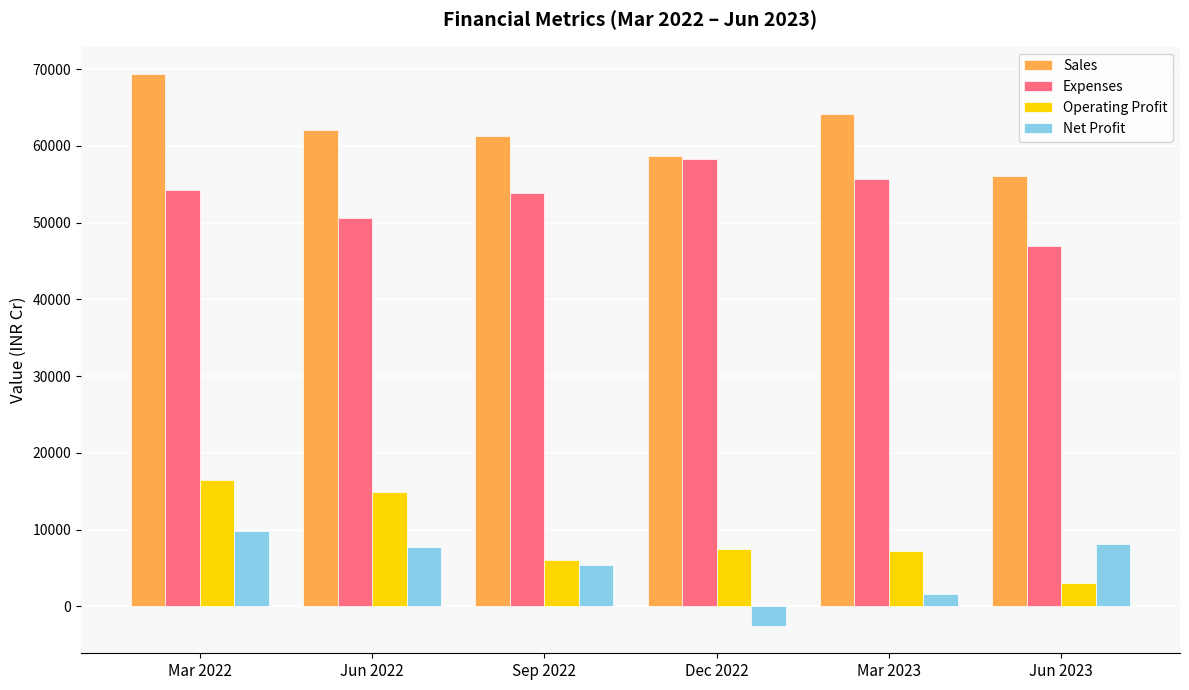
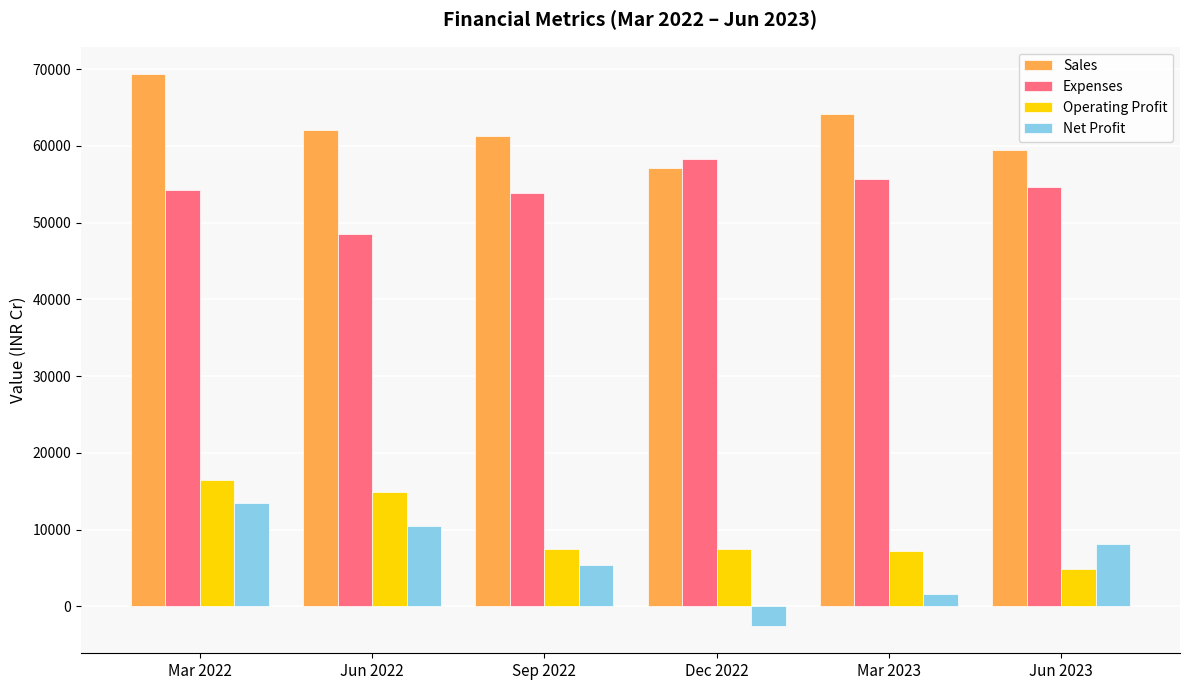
Net Profit, Mar 2022: 10000 -> 14000
Expenses, Jun 2022: 51000 -> 48000
Net Profit, Jun 2022: 8000 -> 10000
Operating Profit, Sep 2022: 6000 -> 7000
Sales, Dec 2022: 59000 -> 57000
Sales, Jun 2023: 56000 -> 59000
Expenses, Jun 2023: 47000 -> 55000
Operating Profit, Jun 2023: 3000 -> 5000
